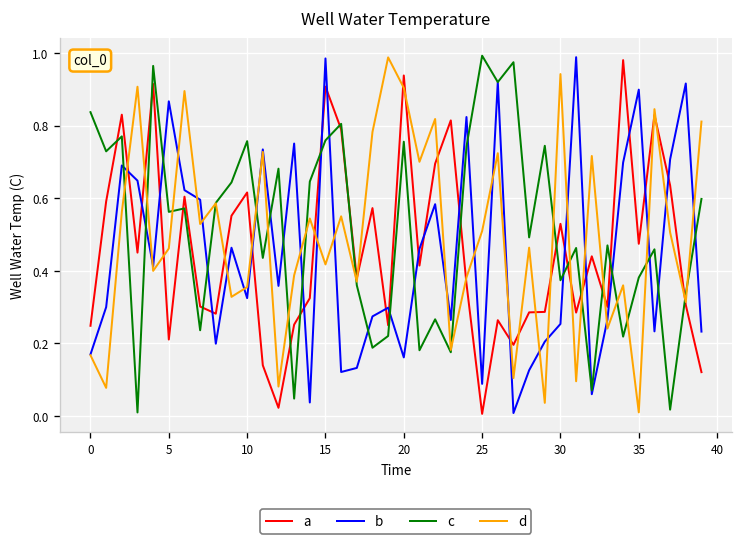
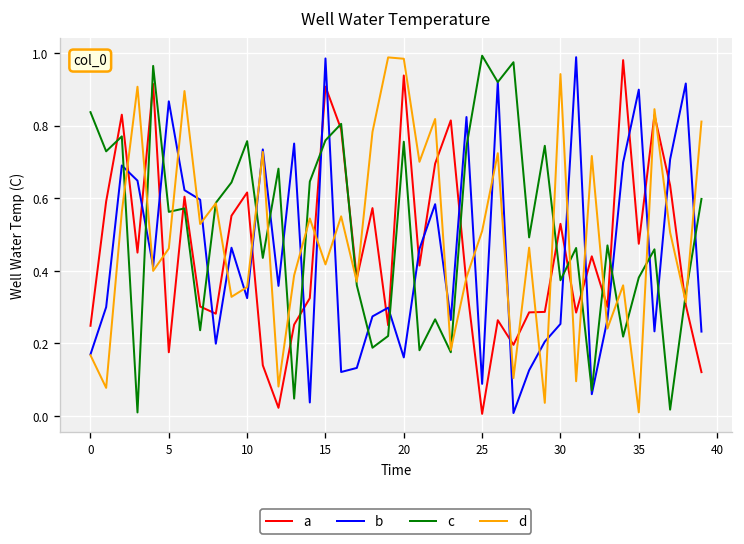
a, 5: 0.21 -> 0.18
d, 20: 0.90 -> 0.98
